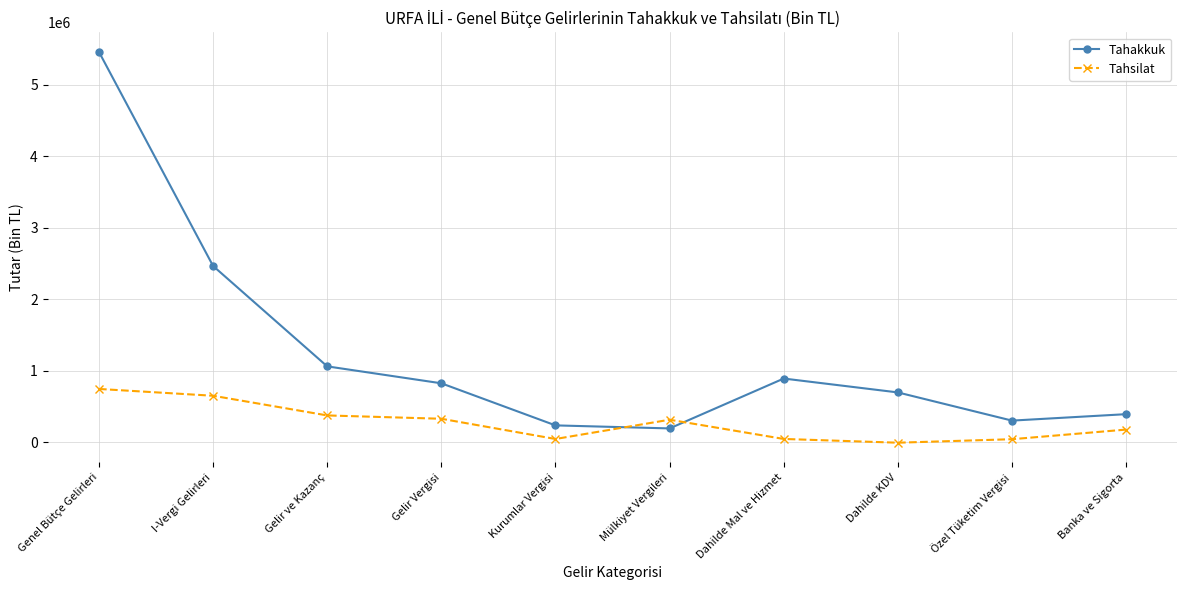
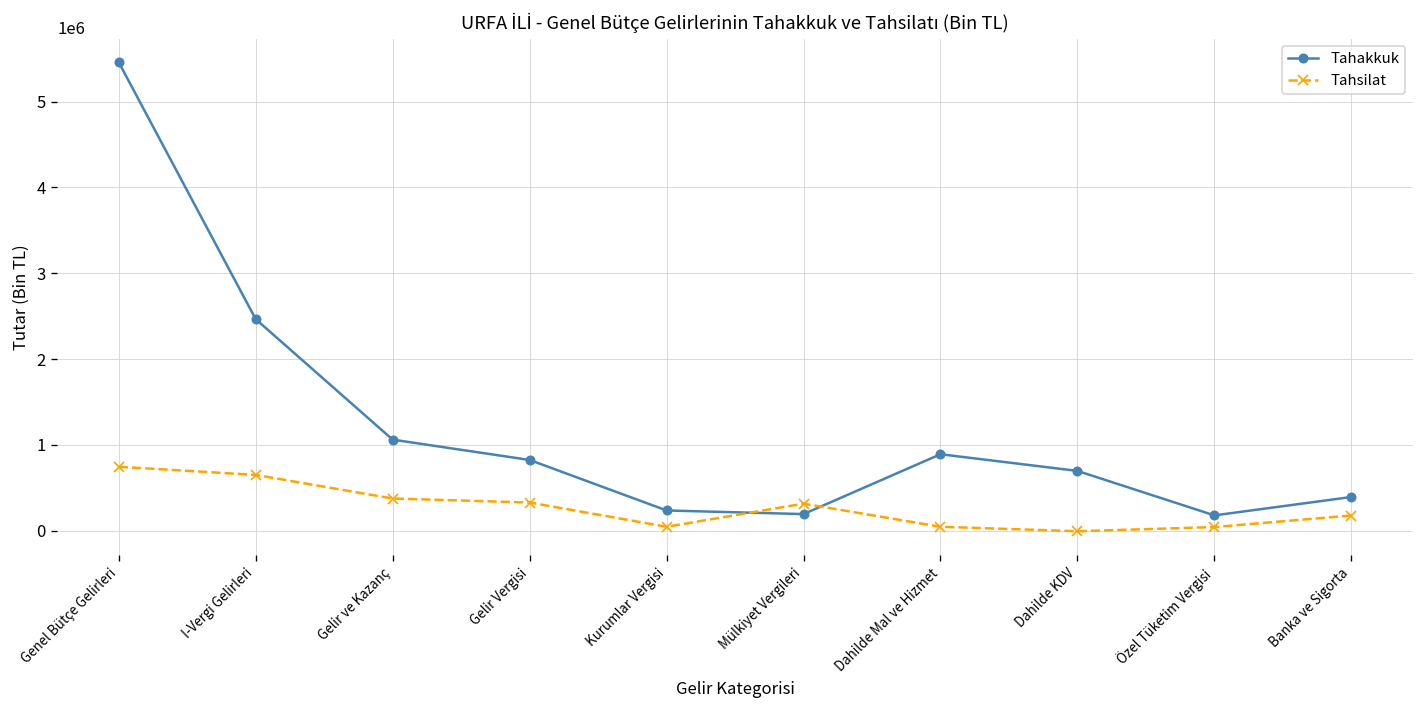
Tahakkuk, Özel Tüketim Vergisi: 300000 -> 200000
